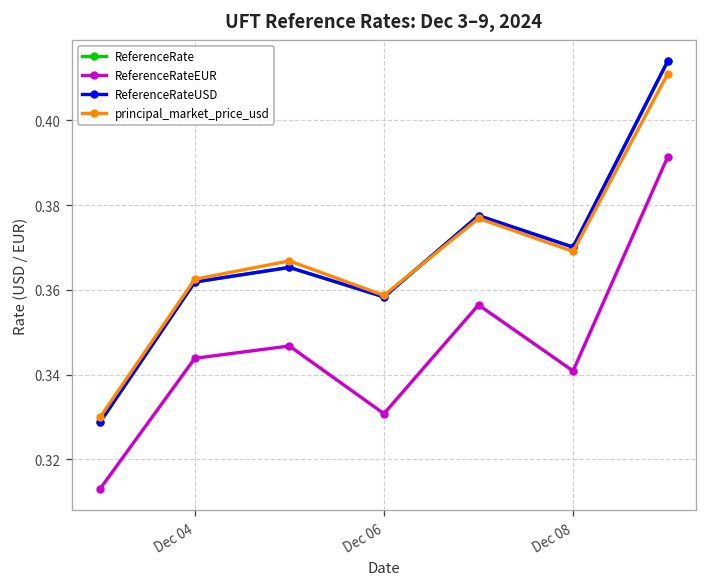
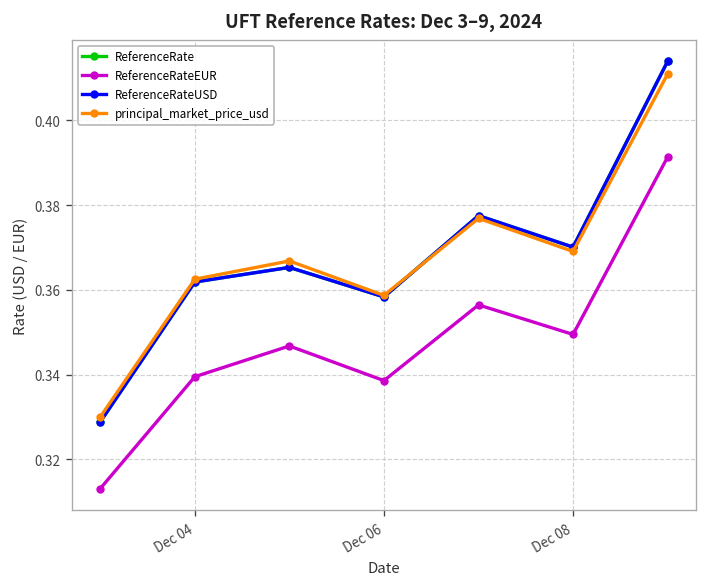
ReferenceRateEUR, Dec 04: 0.344 -> 0.339
ReferenceRateEUR, Dec 06: 0.331 -> 0.339
ReferenceRateEUR, Dec 08: 0.341 -> 0.349
